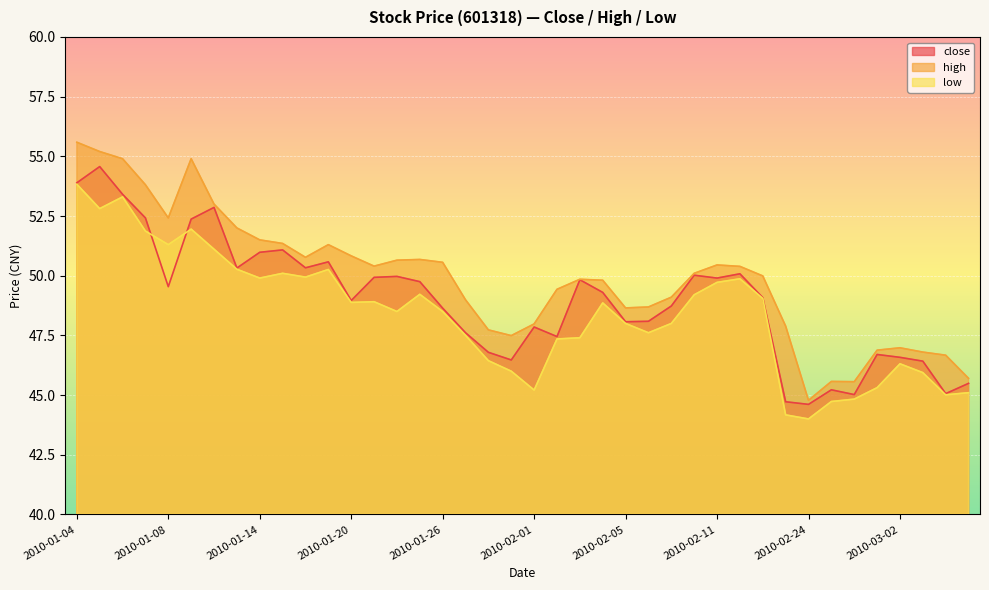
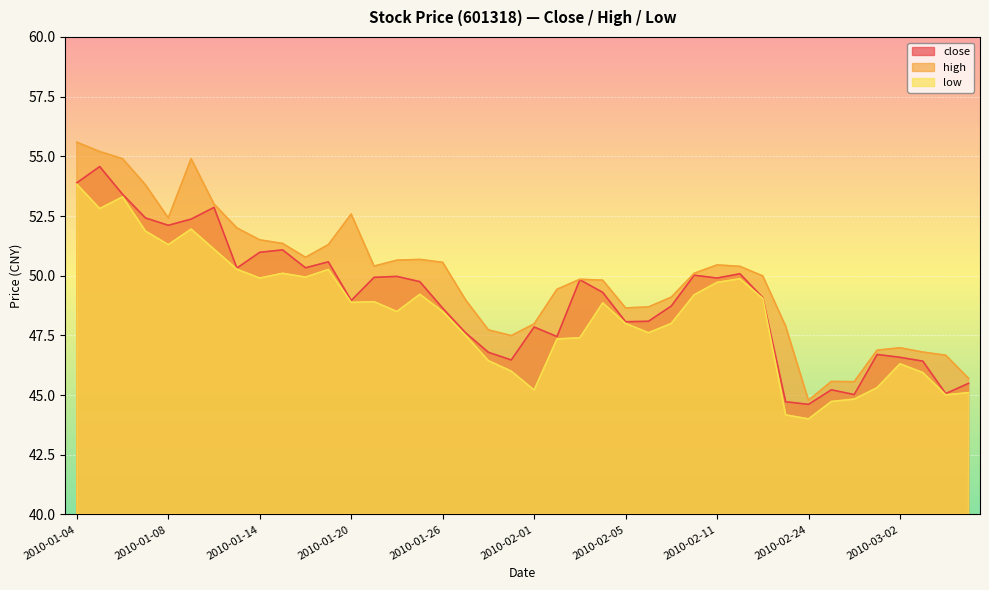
close, 2010-01-08: 49.5 -> 52.1
high, 2010-01-20: 50.8 -> 52.6
